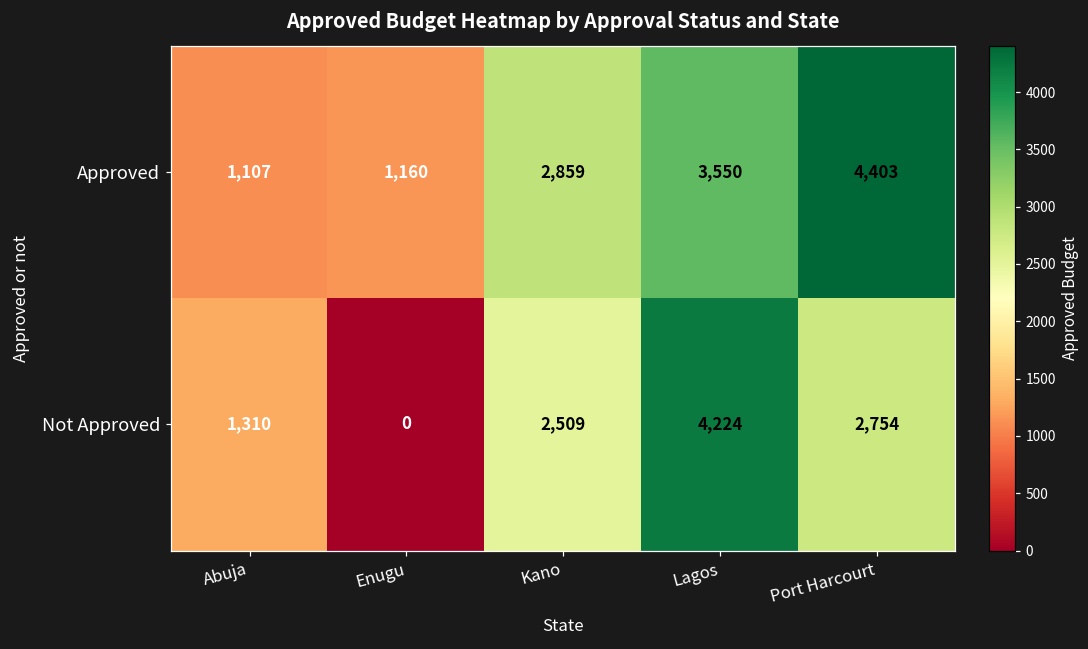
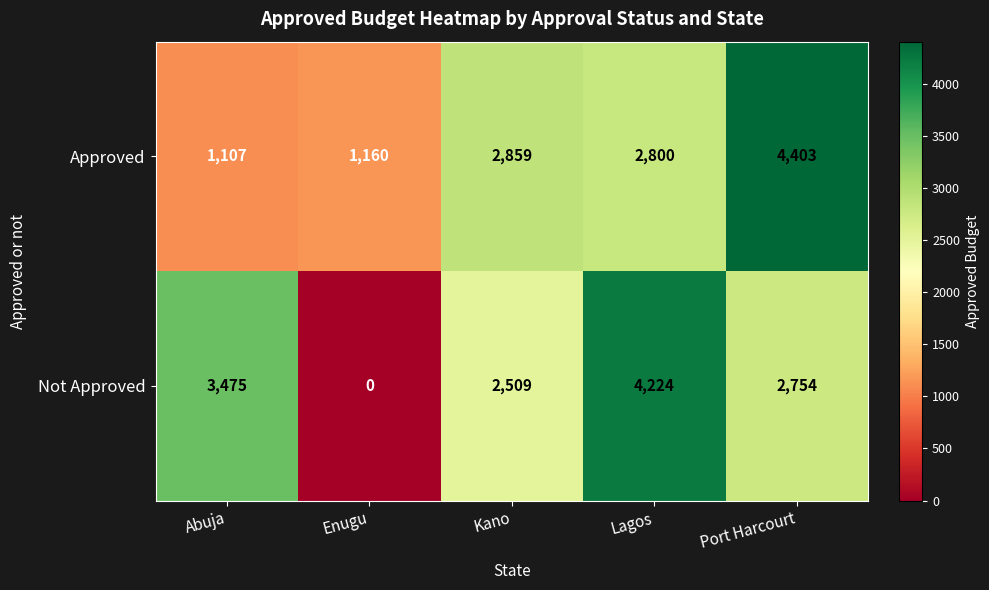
Approved, Lagos: 3,550 -> 2,800
Not Approved, Abuja: 1,310 -> 3,475
